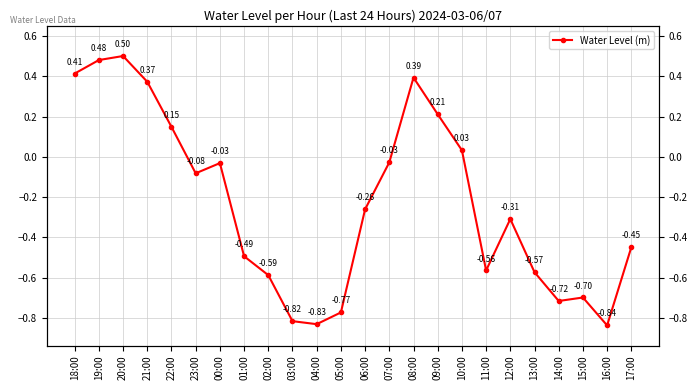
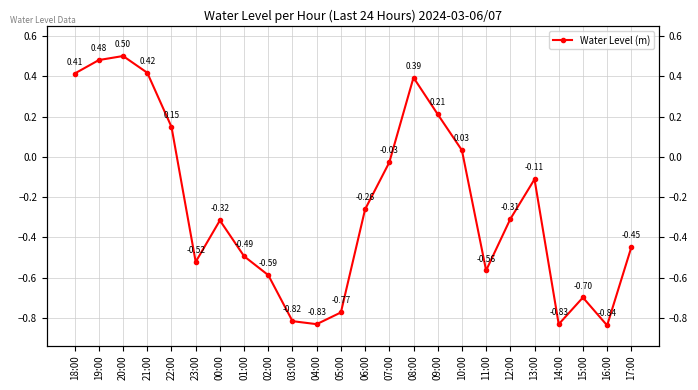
21:00: 0.37 -> 0.42
23:00: -0.08 -> -0.52
00:00: -0.03 -> -0.32
13:00: -0.57 -> -0.11
14:00: -0.72 -> -0.83
